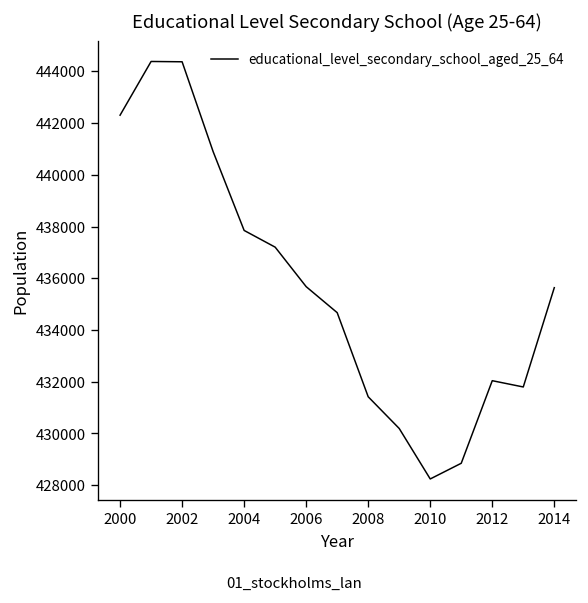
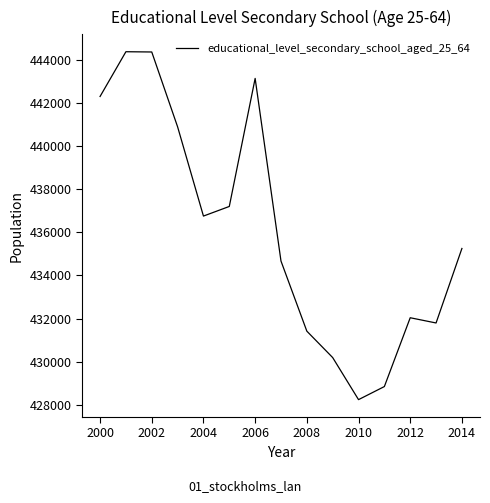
2004: 437800 -> 436800
2006: 435700 -> 443100
2014: 435600 -> 435300
